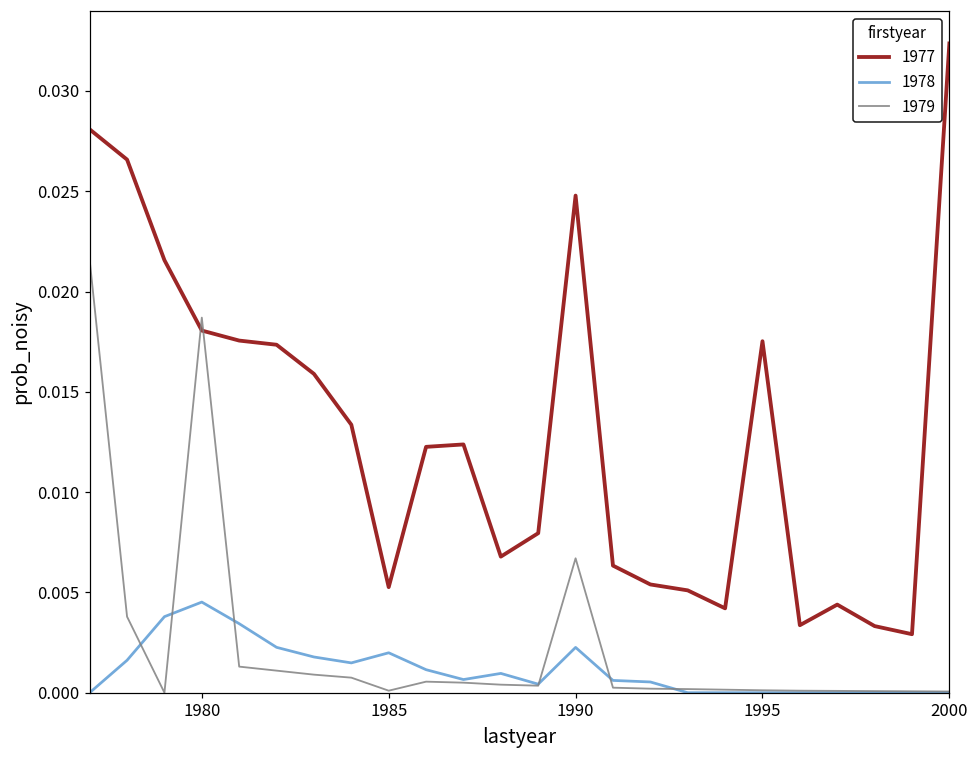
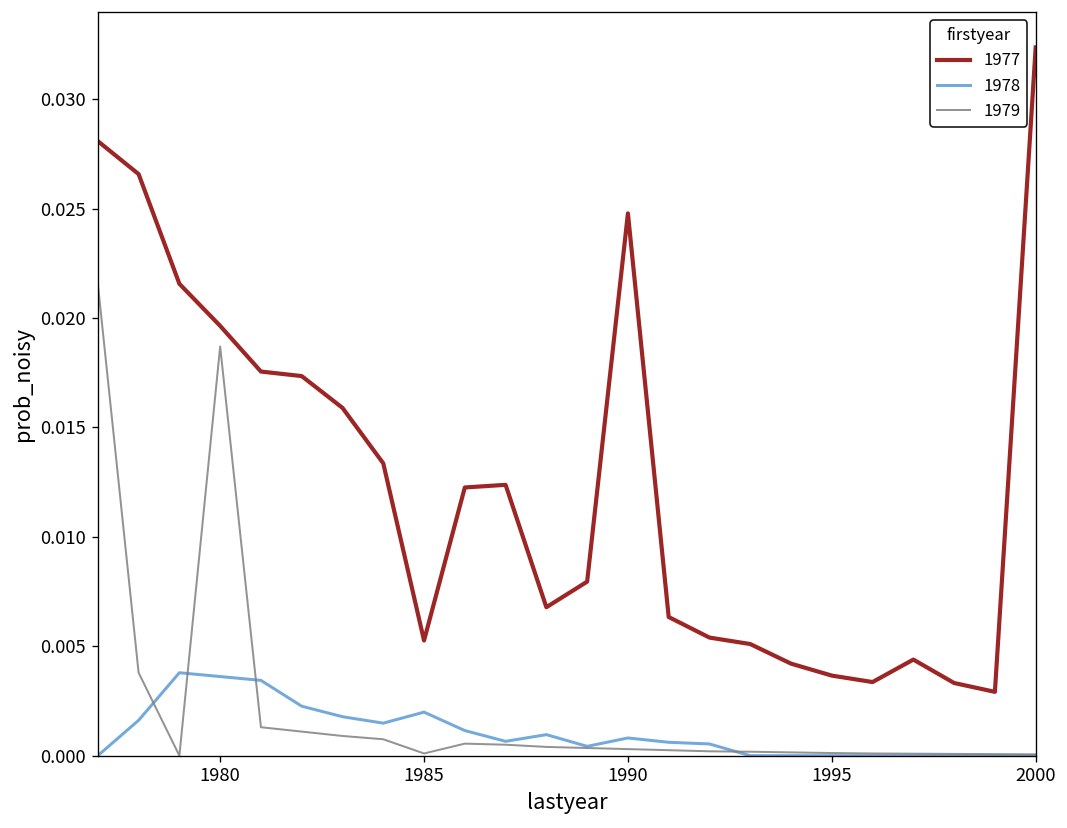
1977, 1980: 0.0181 -> 0.0196
1978, 1980: 0.0045 -> 0.0036
1978, 1990: 0.0023 -> 0.0008
1979, 1990: 0.0067 -> 0.0003
1977, 1995: 0.0175 -> 0.0037
